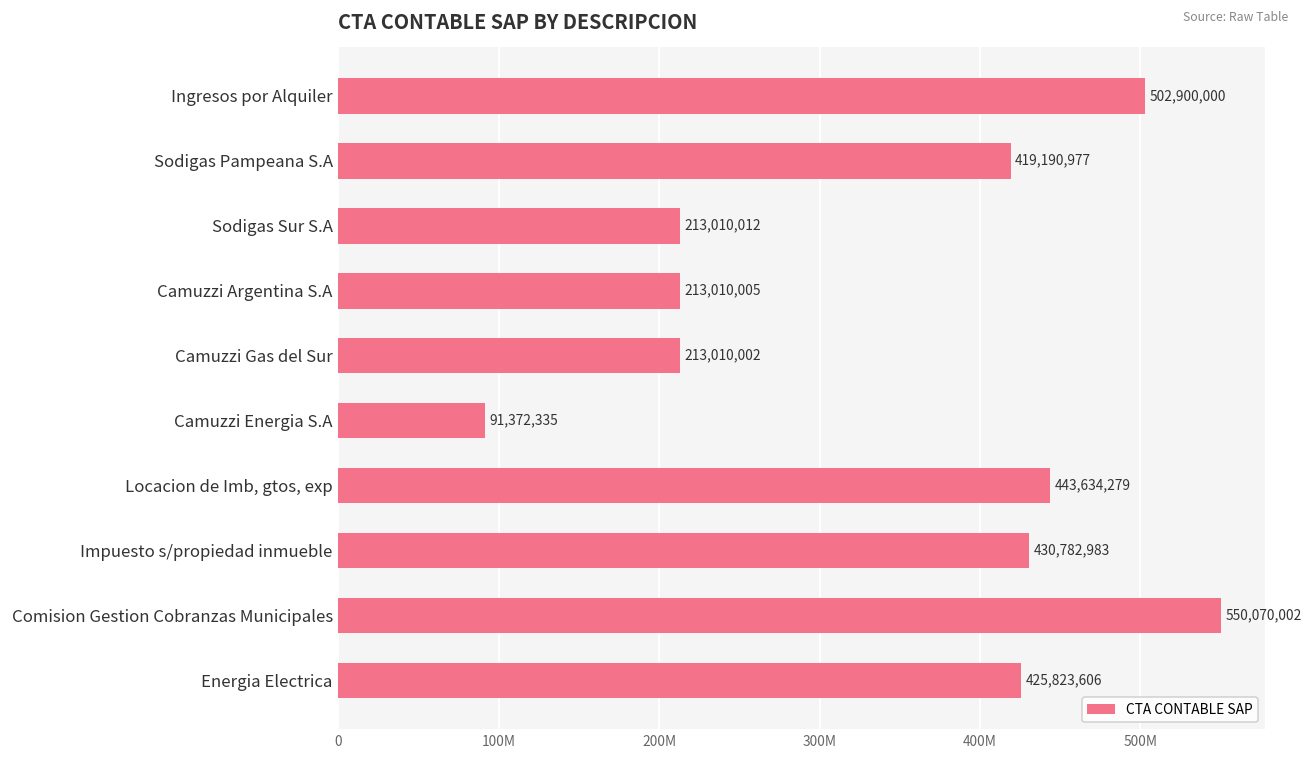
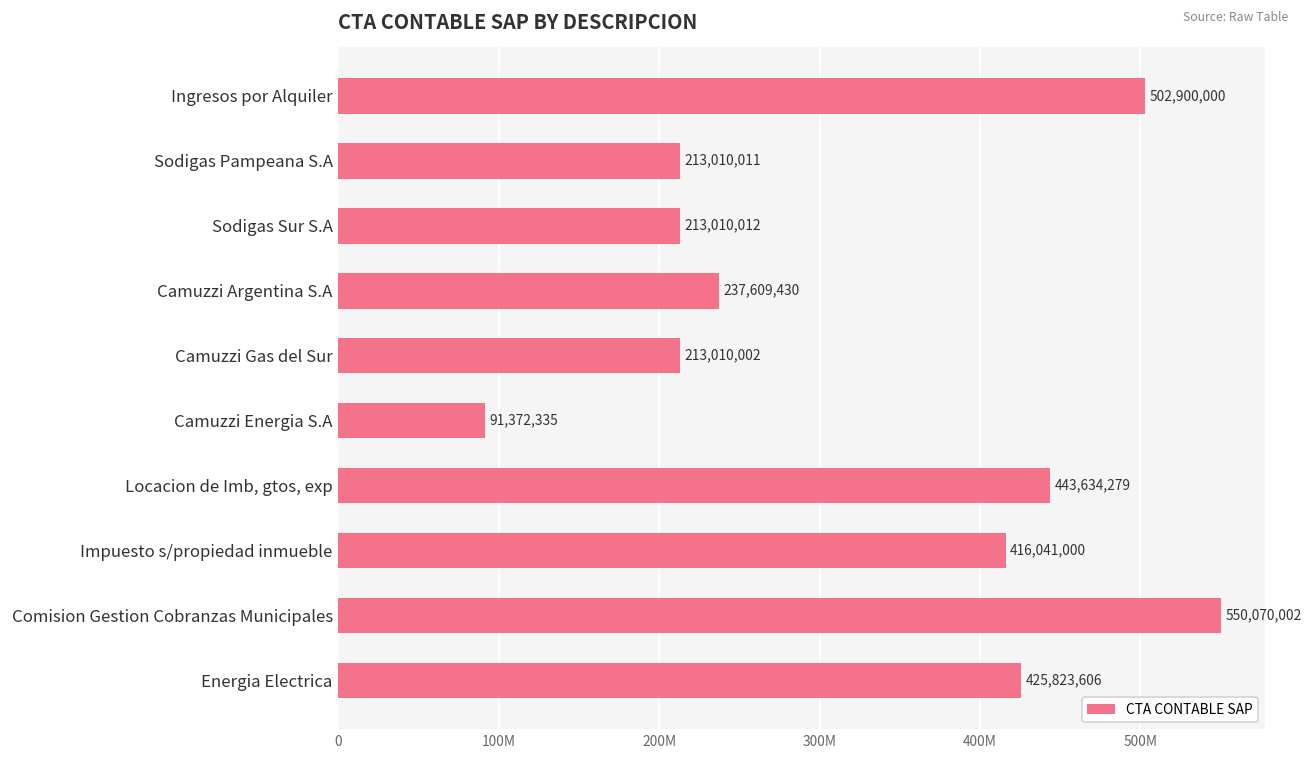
Sodigas Pampeana S.A: 419,190,977 -> 213,010,011
Camuzzi Argentina S.A: 213,010,005 -> 237,609,430
Impuesto s/propiedad inmueble: 430,782,983 -> 416,041,000
